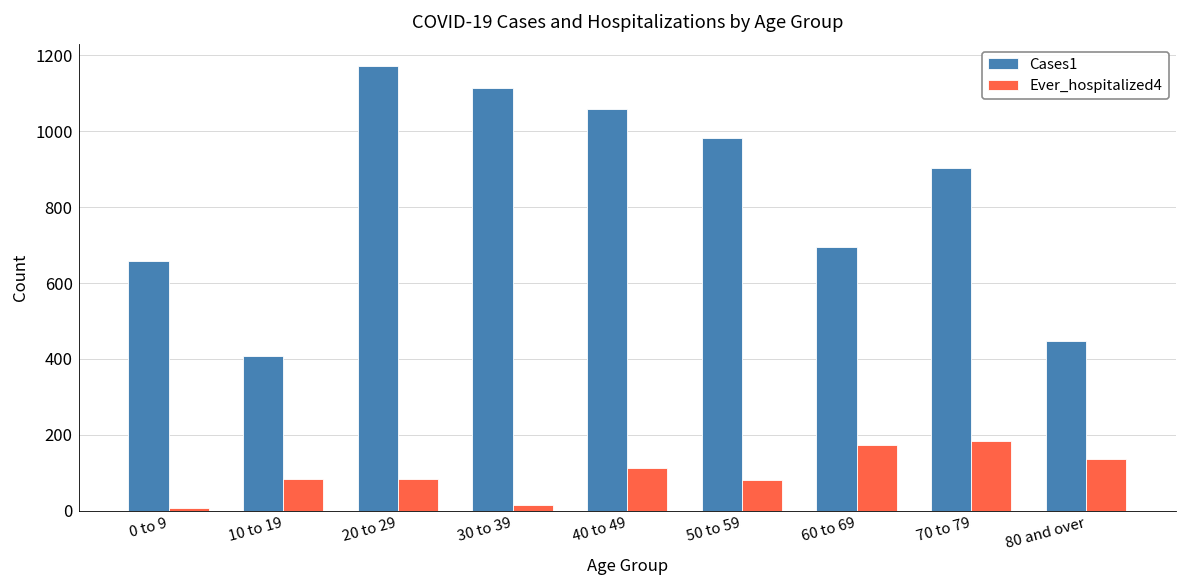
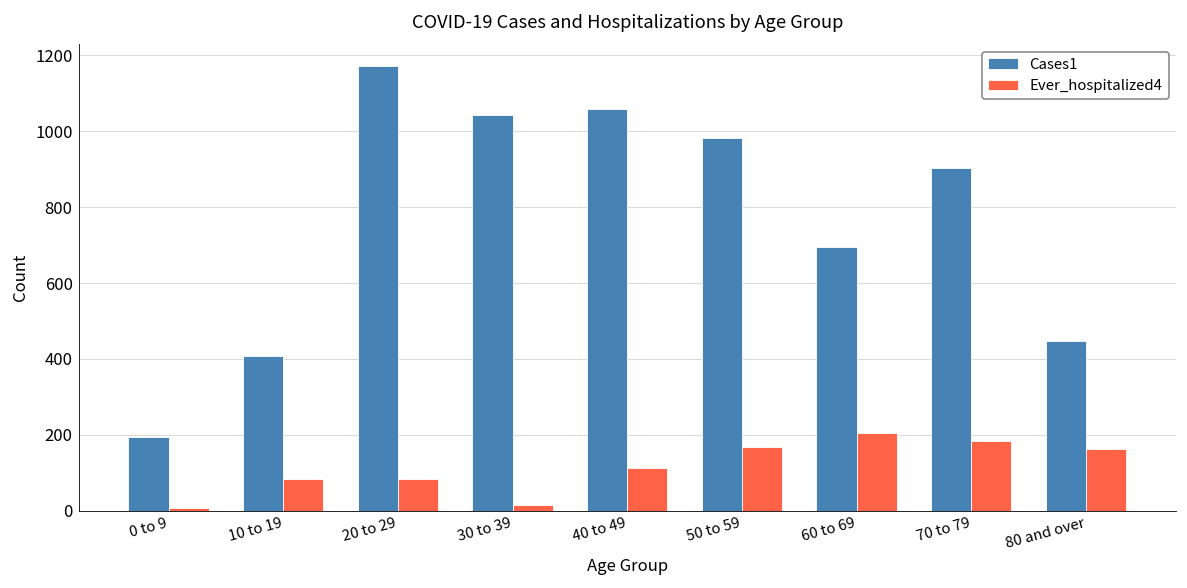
Cases1, 0 to 9: 660 -> 190
Cases1, 30 to 39: 1110 -> 1040
Ever_hospitalized4, 50 to 59: 80 -> 170
Ever_hospitalized4, 60 to 69: 170 -> 200
Ever_hospitalized4, 80 and over: 140 -> 160
